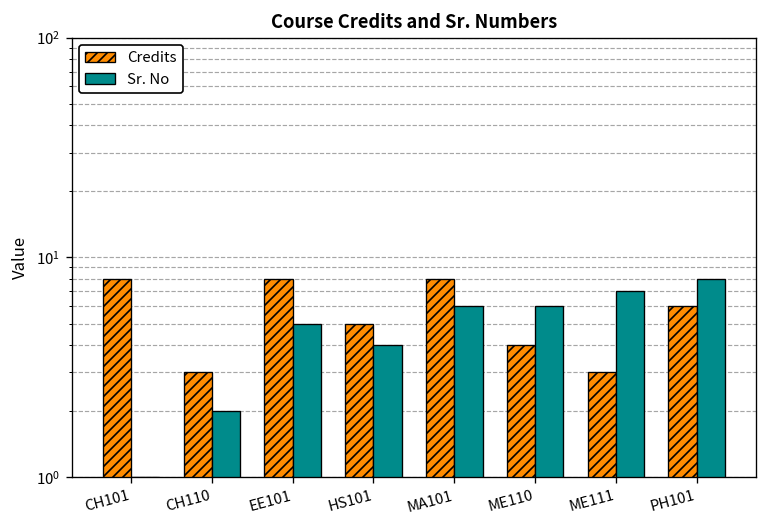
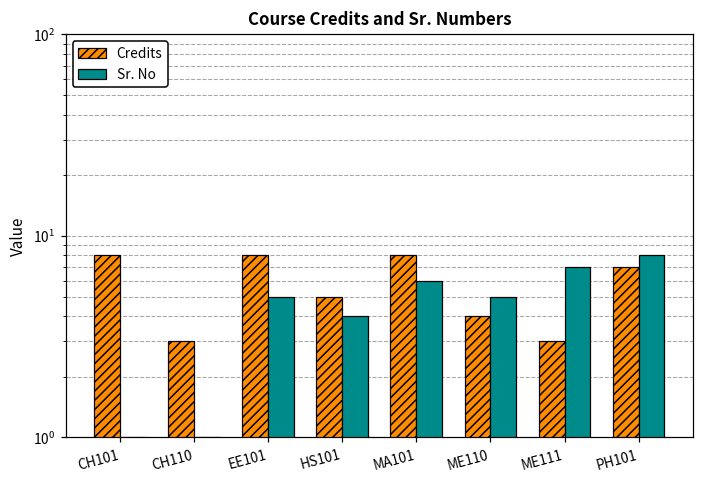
Sr. No, CH110: 2 -> 1
Sr. No, ME110: 6 -> 5
Credits, PH101: 6 -> 7
